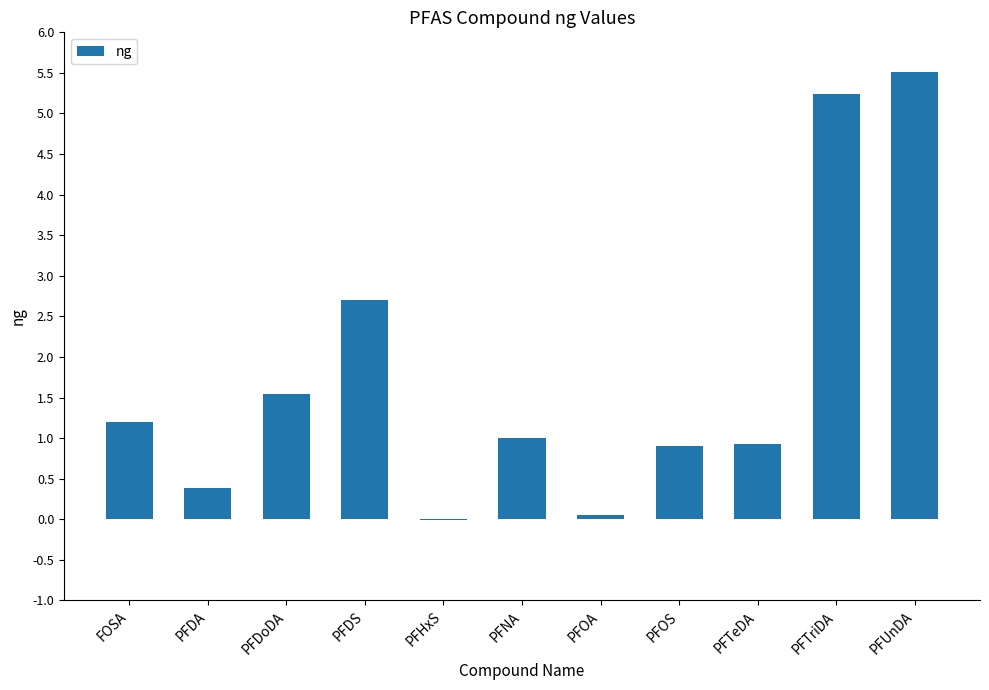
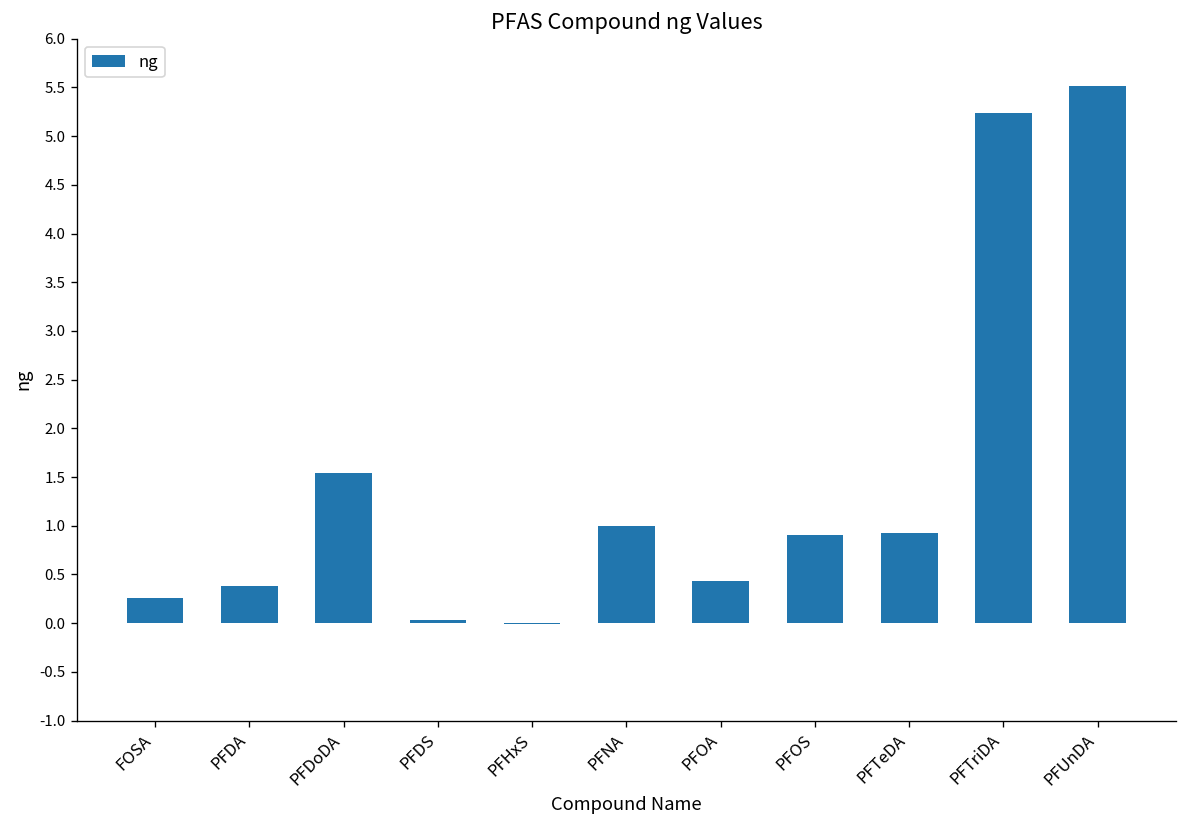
FOSA: 1.2 -> 0.3
PFDS: 2.7 -> 0.0
PFOA: 0.1 -> 0.4
